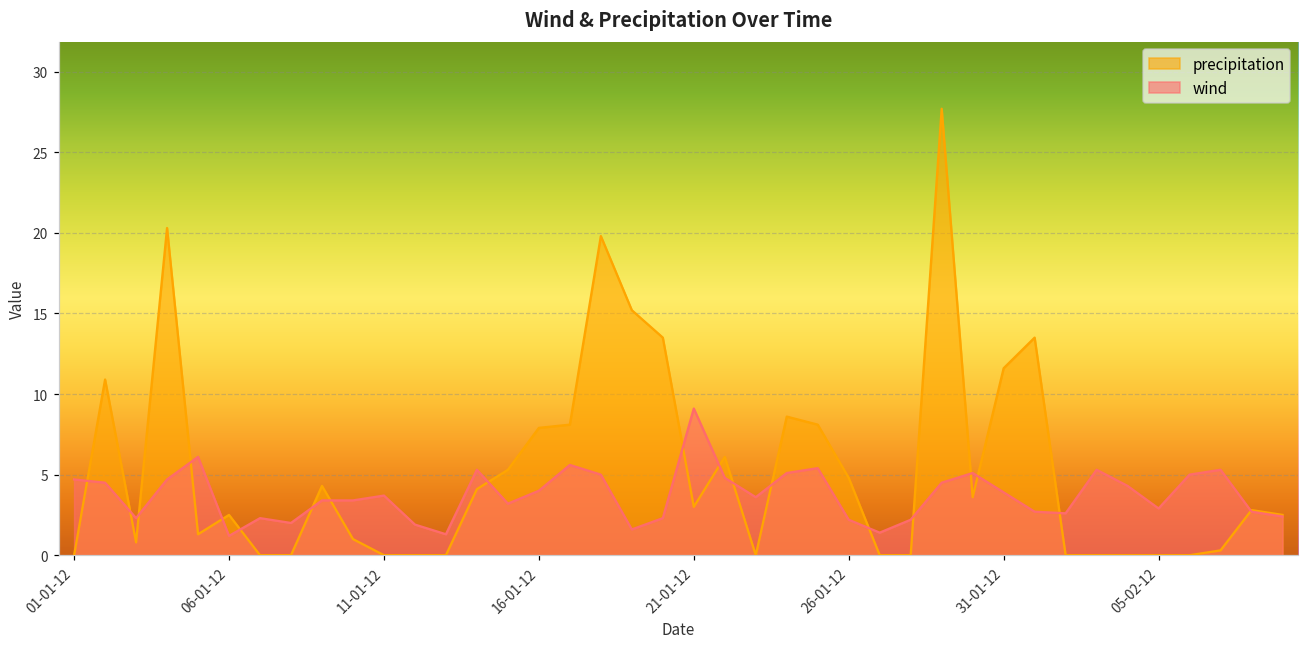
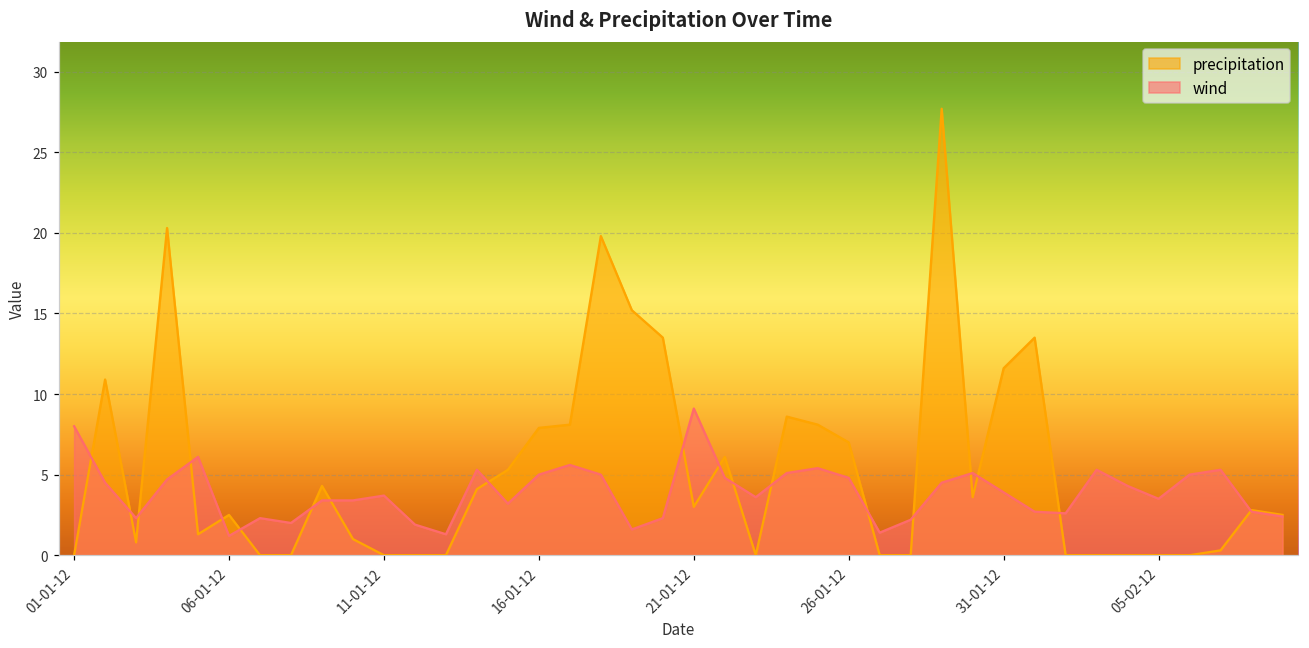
wind, 01-01-12: 4.7 -> 8.0
wind, 16-01-12: 4 -> 5
precipitation, 26-01-12: 4.8 -> 7.0
wind, 26-01-12: 2.2 -> 4.8
wind, 05-02-12: 2.9 -> 3.5
